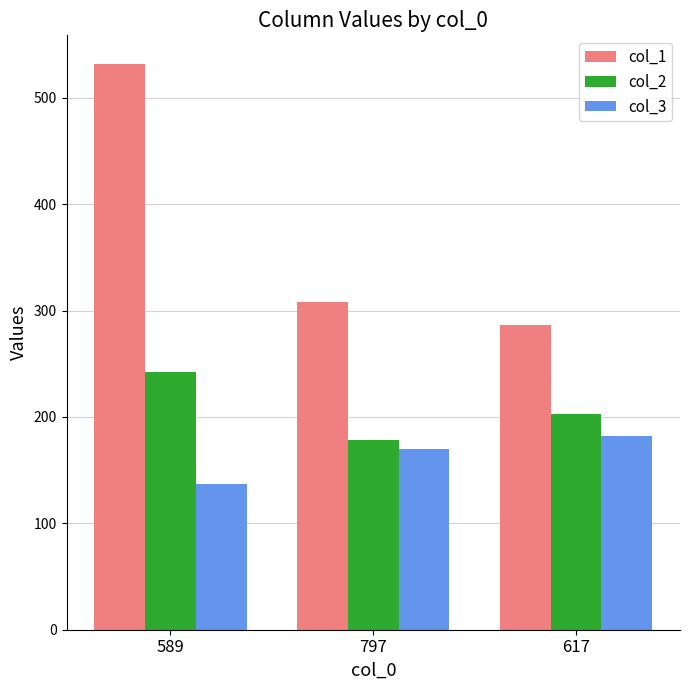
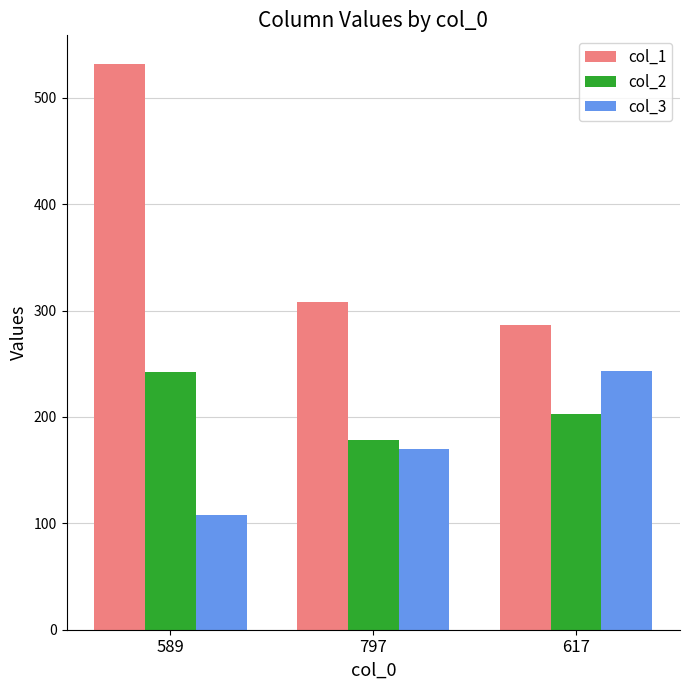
col_3, 589: 137 -> 108
col_3, 617: 182 -> 243
